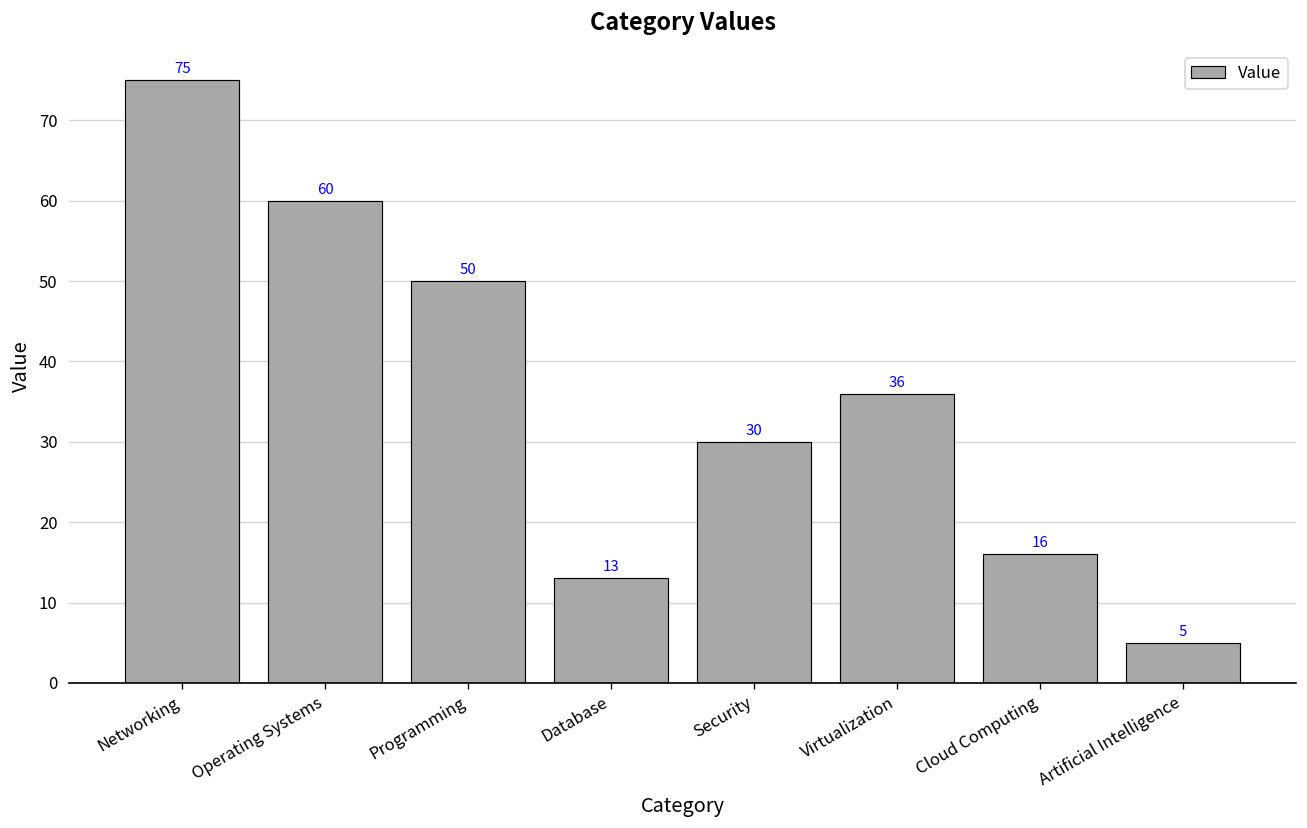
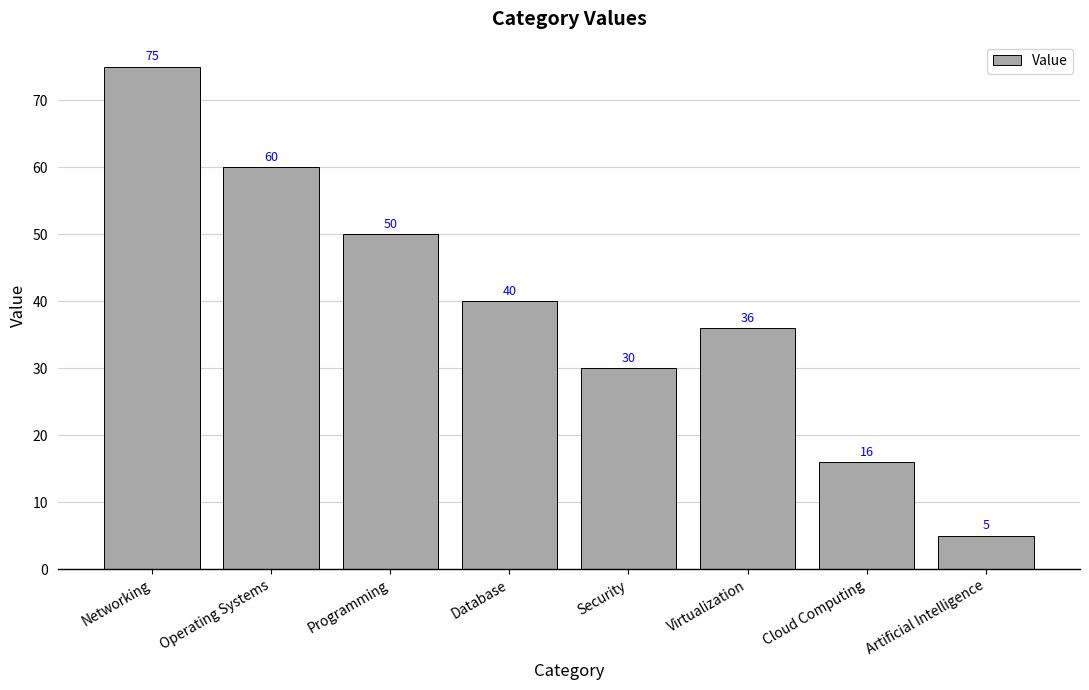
Database: 13 -> 40
